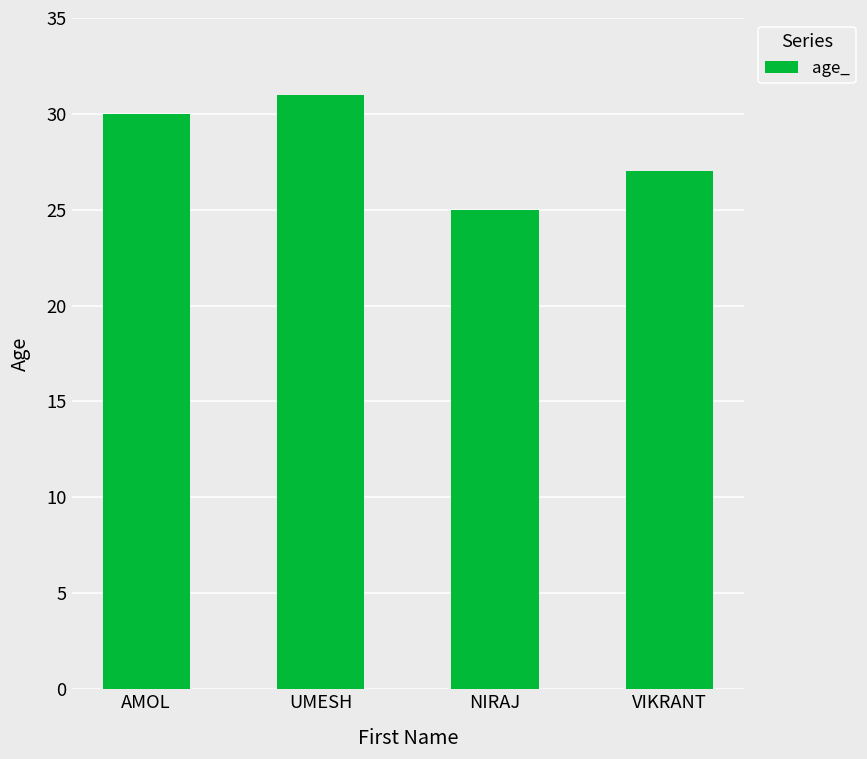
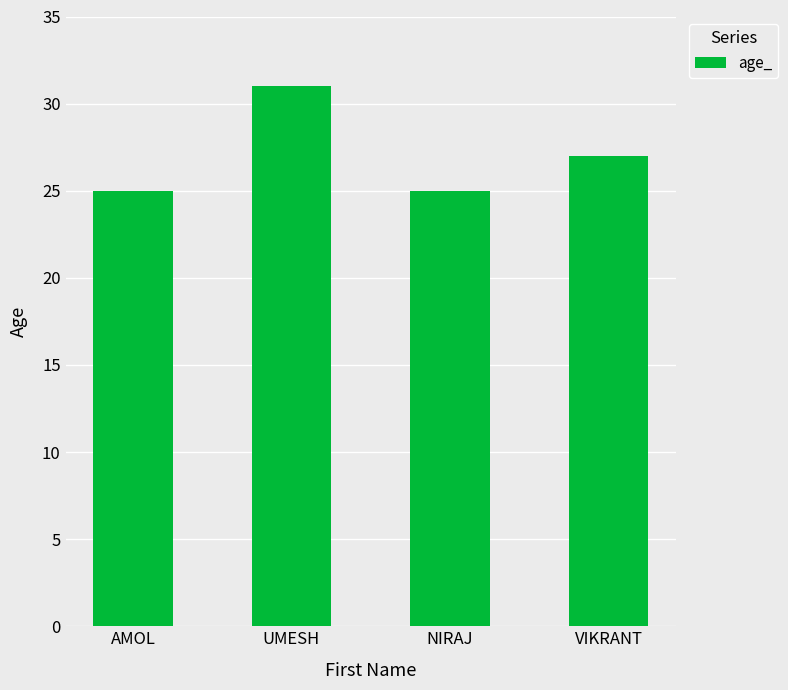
AMOL: 30 -> 25
